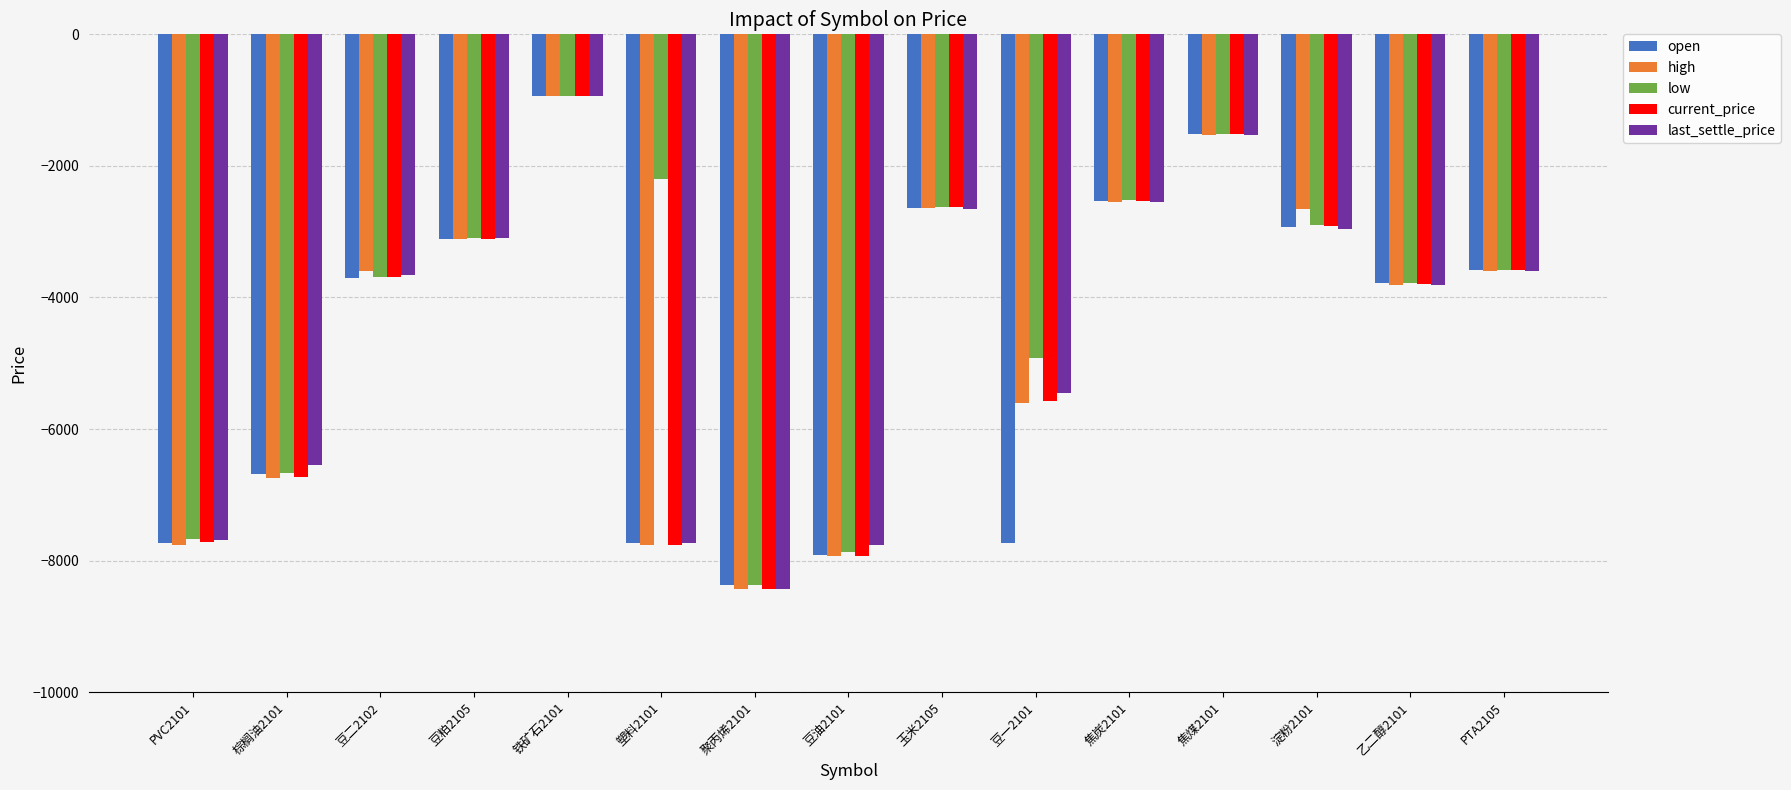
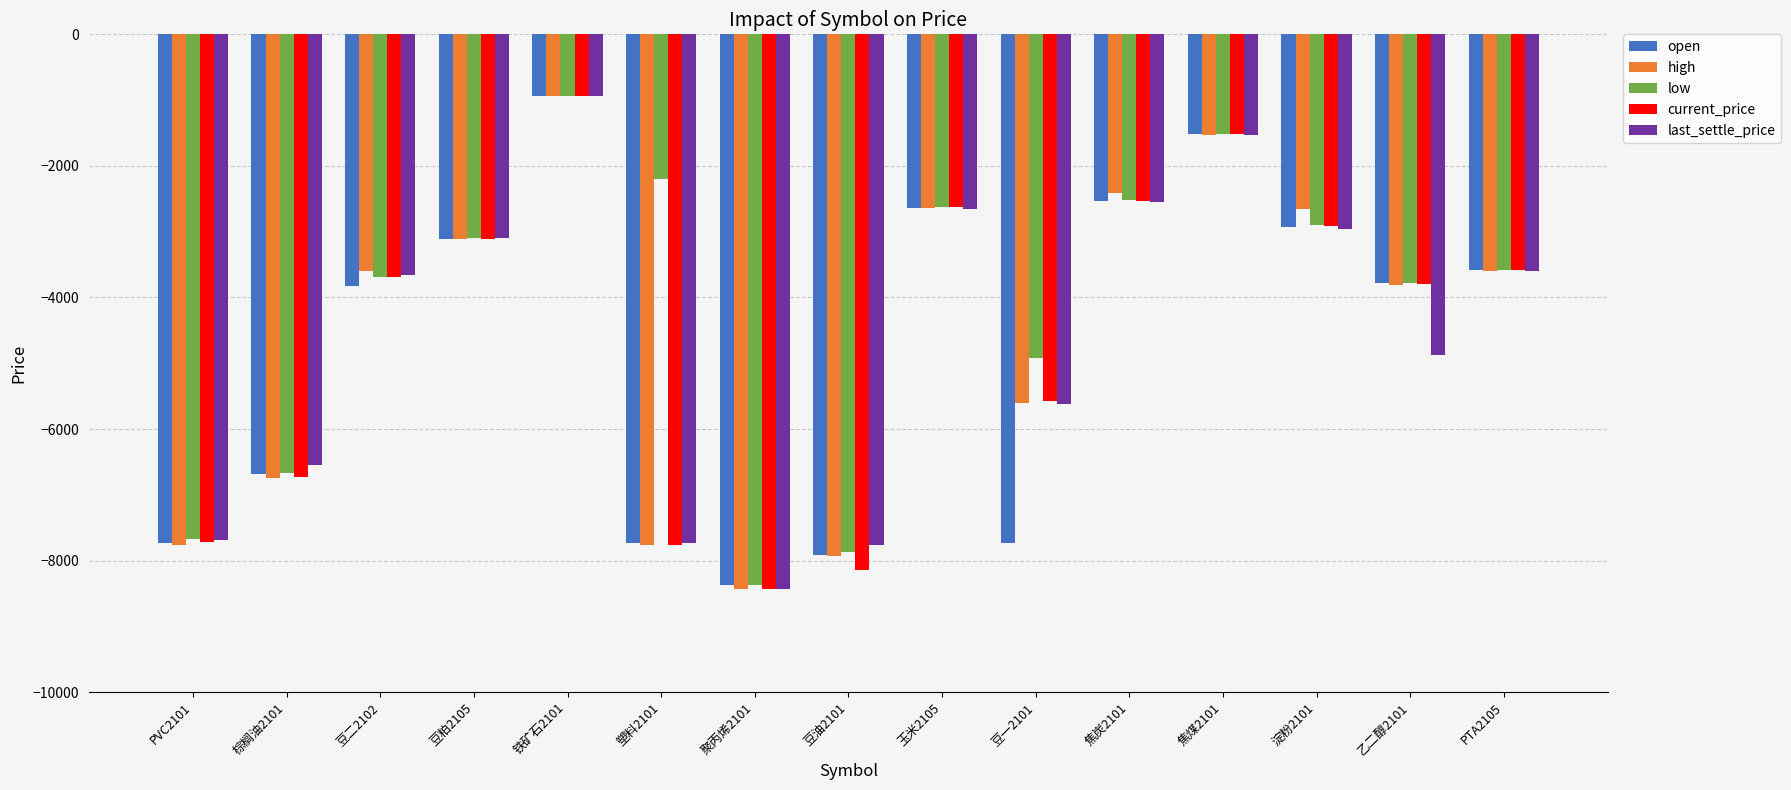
open, 豆二2102: -3700 -> -3800
current_price, 豆油2101: -7900 -> -8100
last_settle_price, 豆一2101: -5500 -> -5600
high, 焦炭2101: -2500 -> -2400
last_settle_price, 乙二醇2101: -3800 -> -4900
